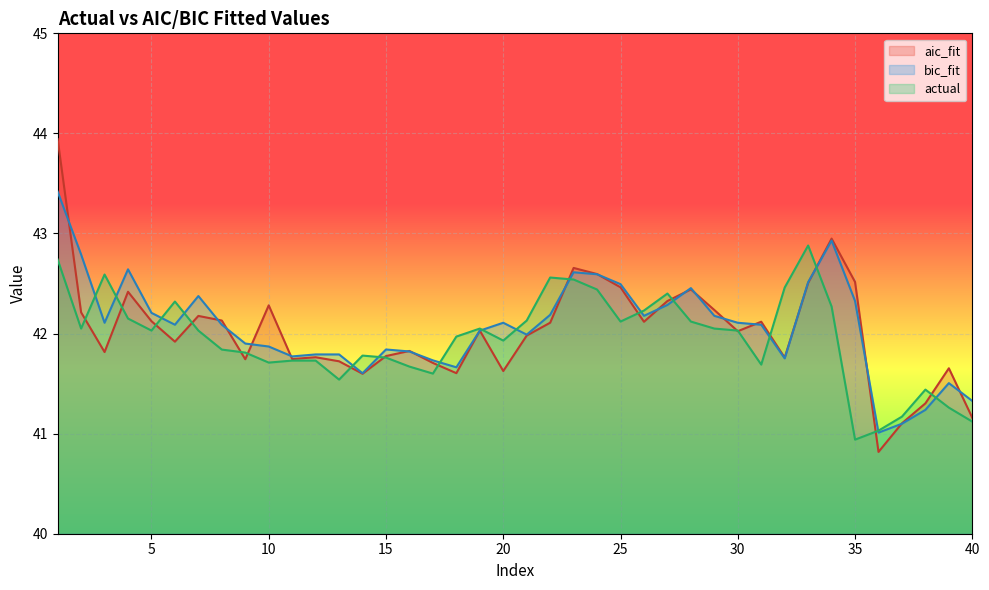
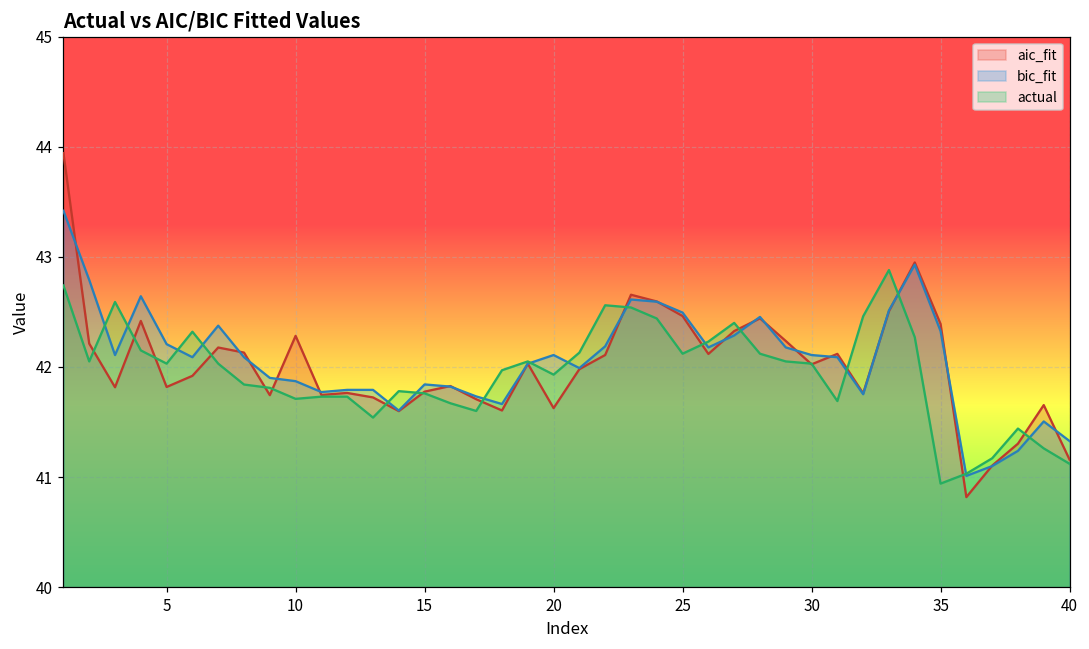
aic_fit, 5: 42.12 -> 41.82
aic_fit, 35: 42.52 -> 42.39
